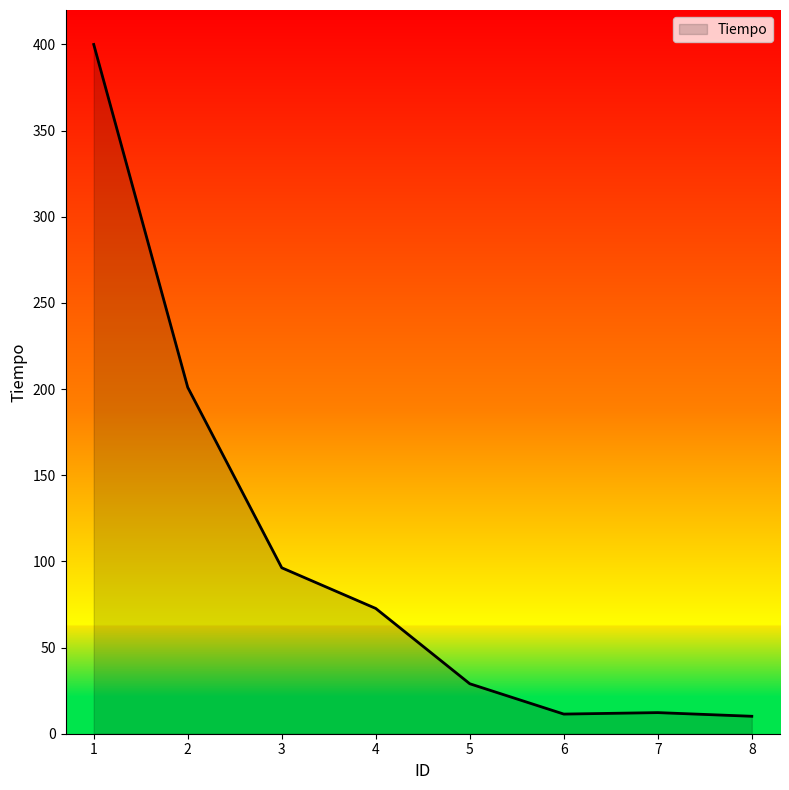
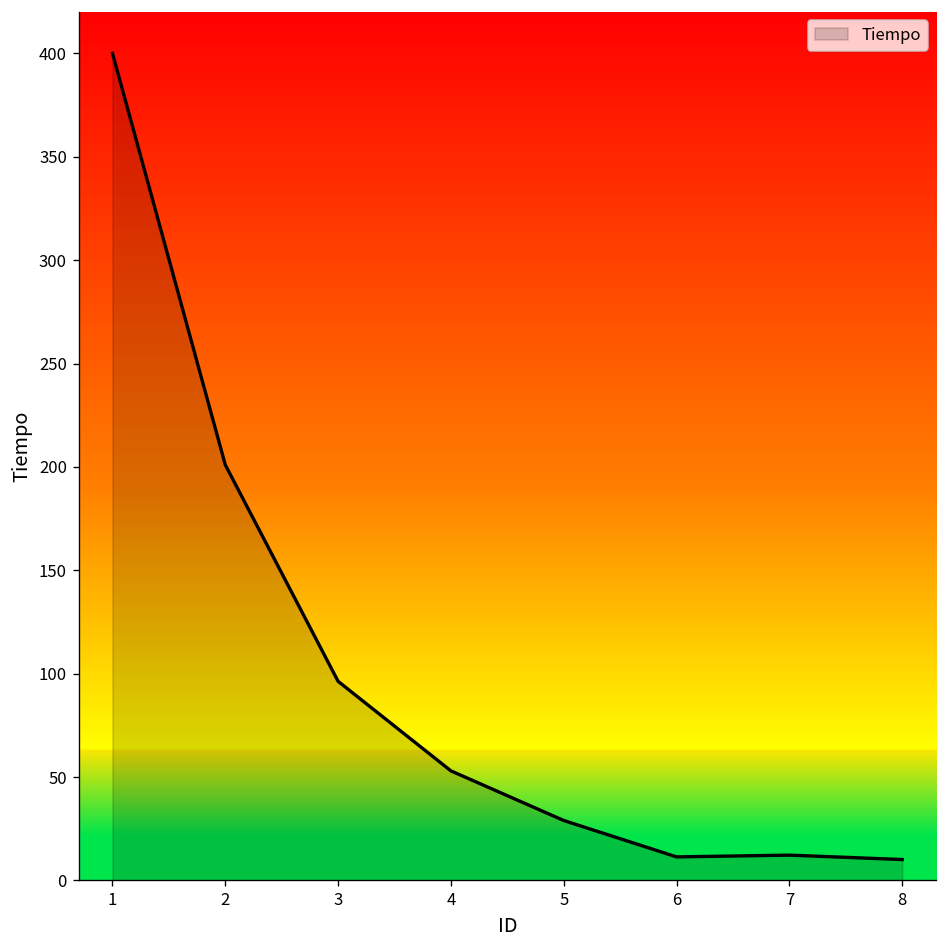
4: 73 -> 53
